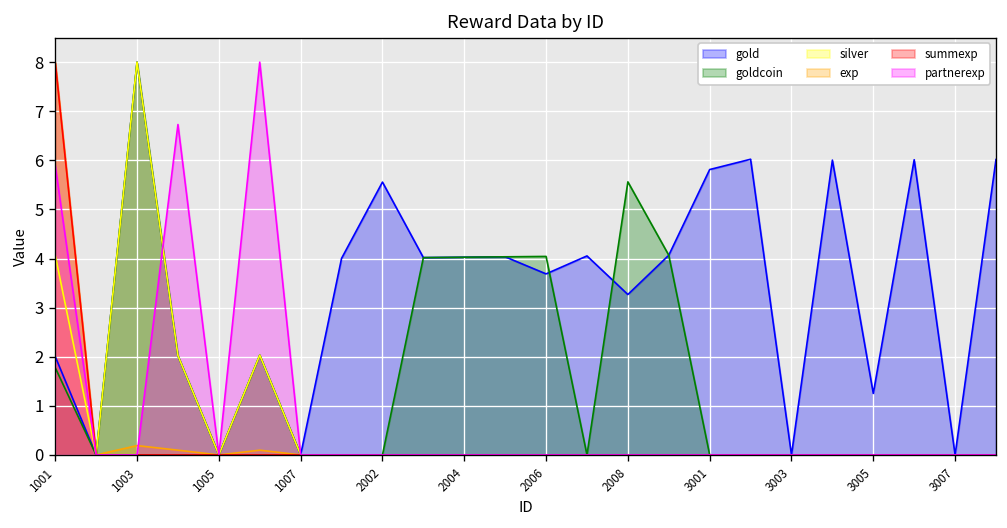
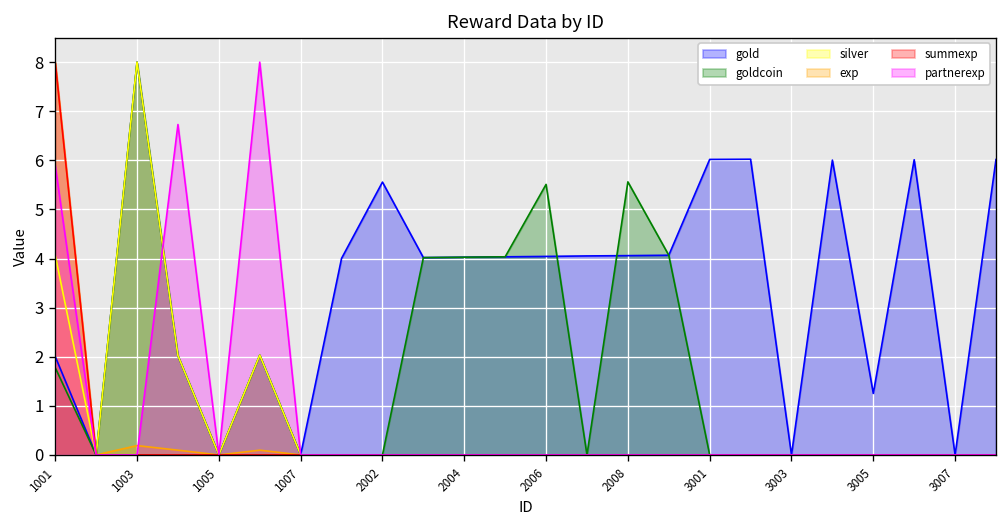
gold, 2006: 3.7 -> 4.0
goldcoin, 2006: 4.0 -> 5.5
gold, 2008: 3.3 -> 4.1
gold, 3001: 5.8 -> 6.0
